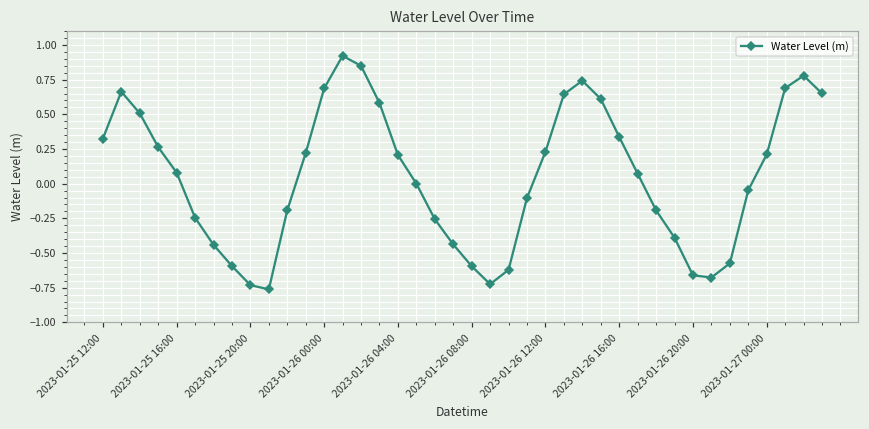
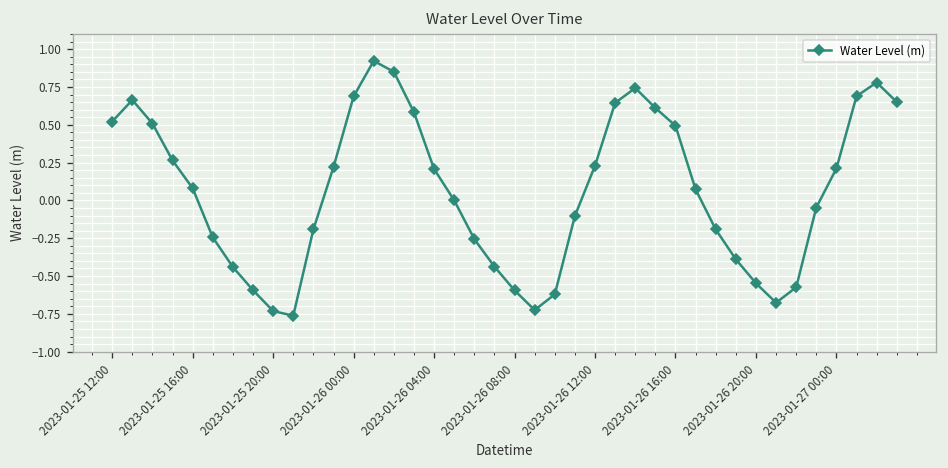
2023-01-25 12:00: 0.32 -> 0.52
2023-01-26 16:00: 0.34 -> 0.49
2023-01-26 20:00: -0.66 -> -0.55
